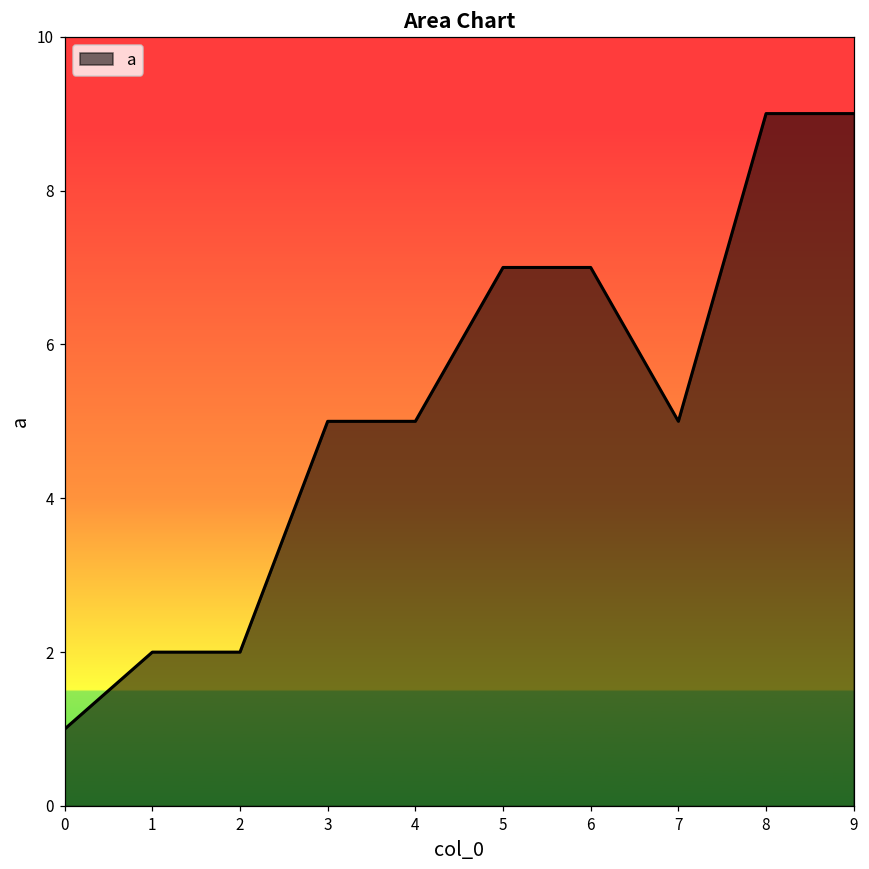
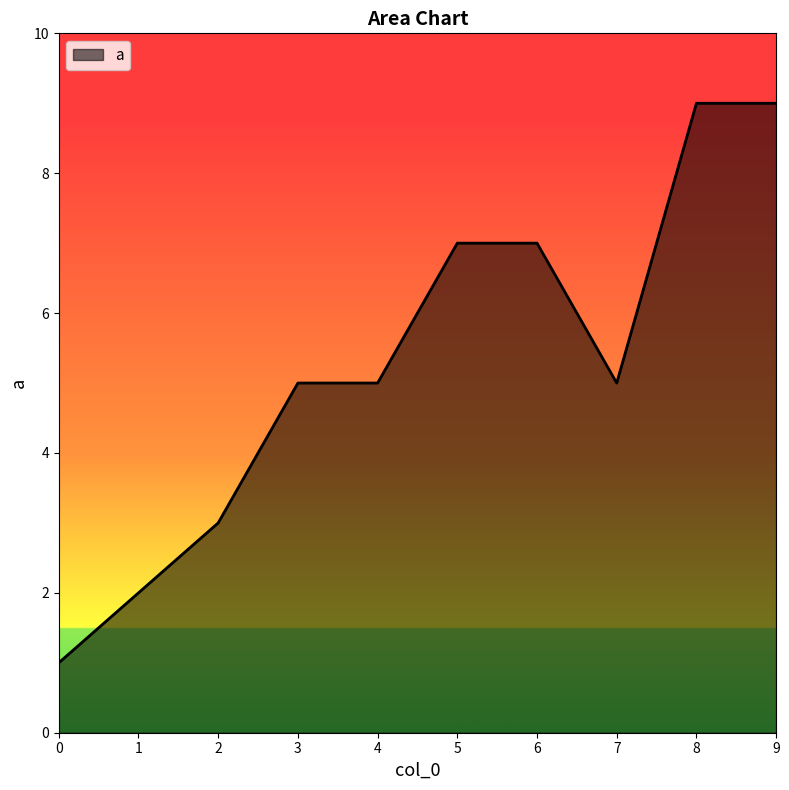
2: 2 -> 3
